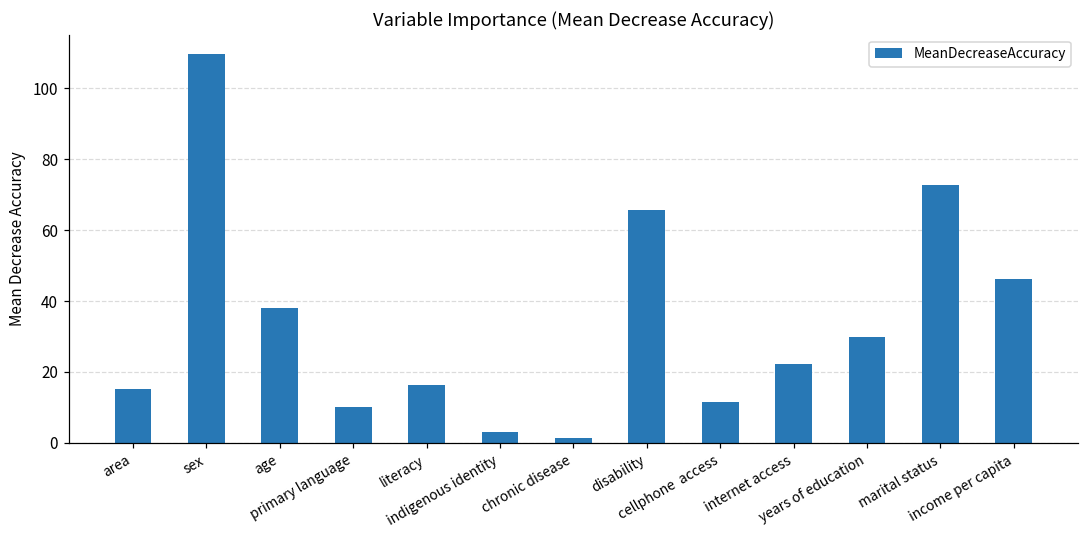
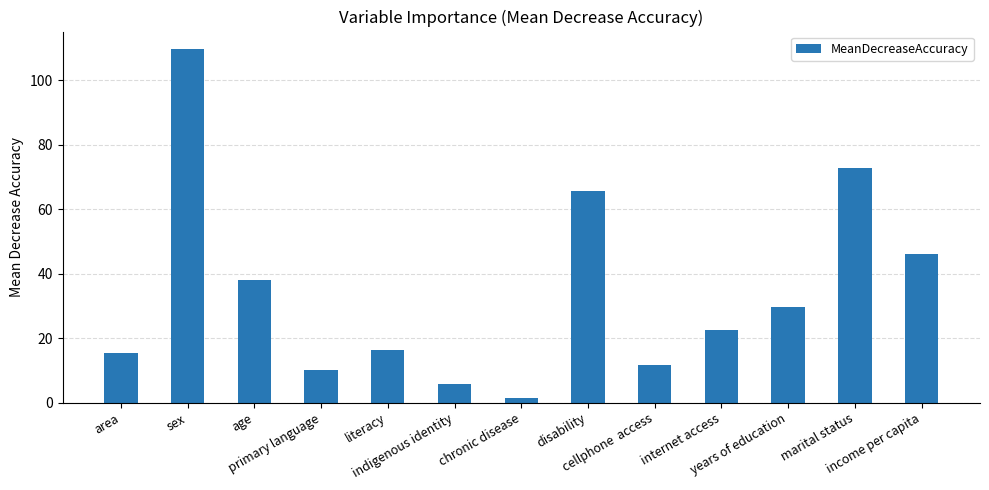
indigenous identity: 3 -> 6
